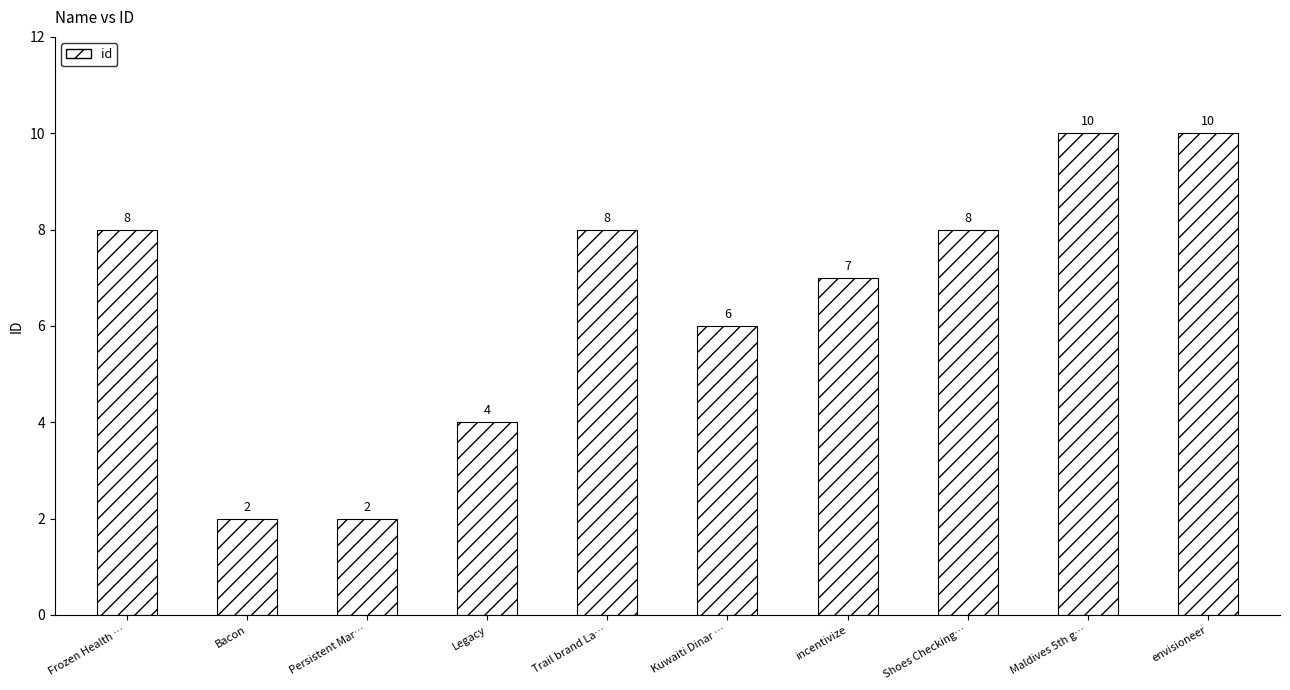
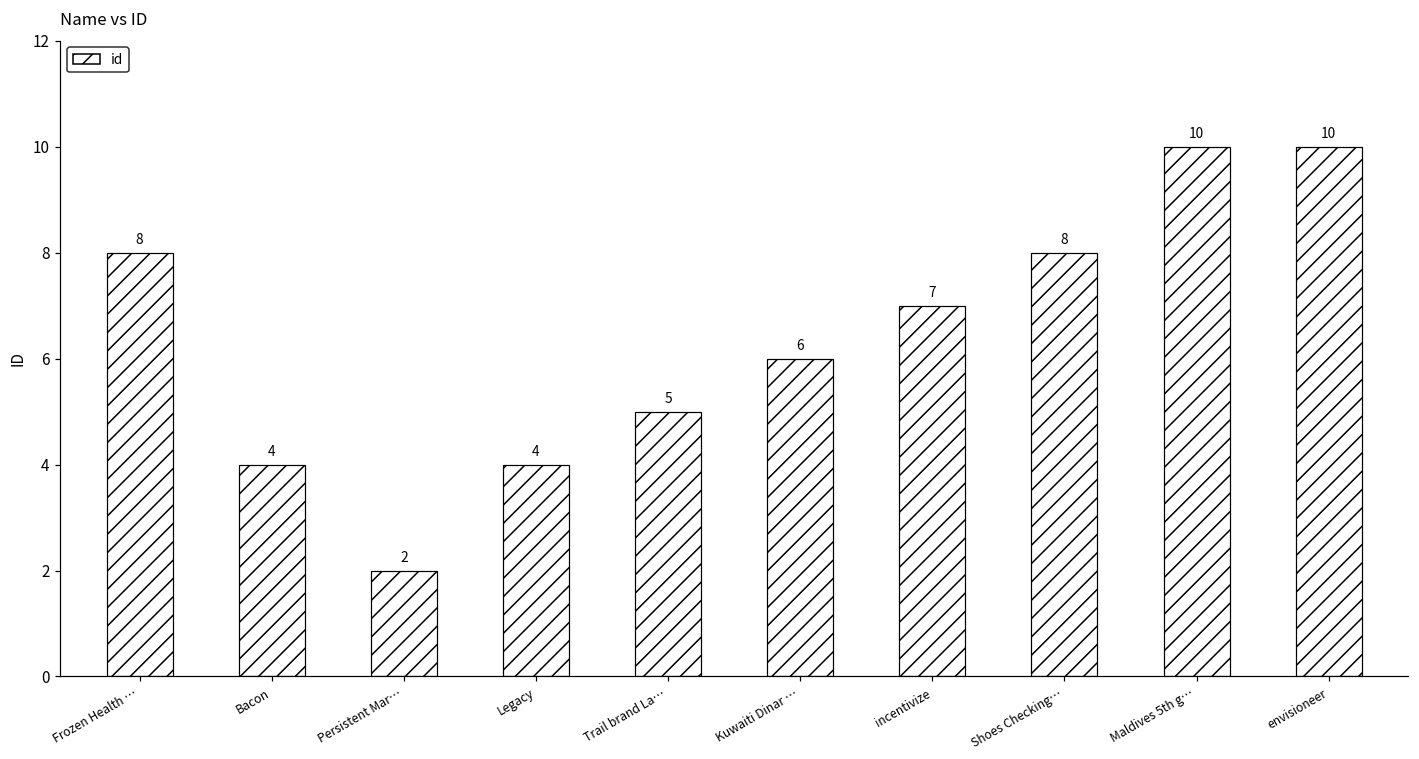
Bacon: 2 -> 4
Trail brand La…: 8 -> 5
